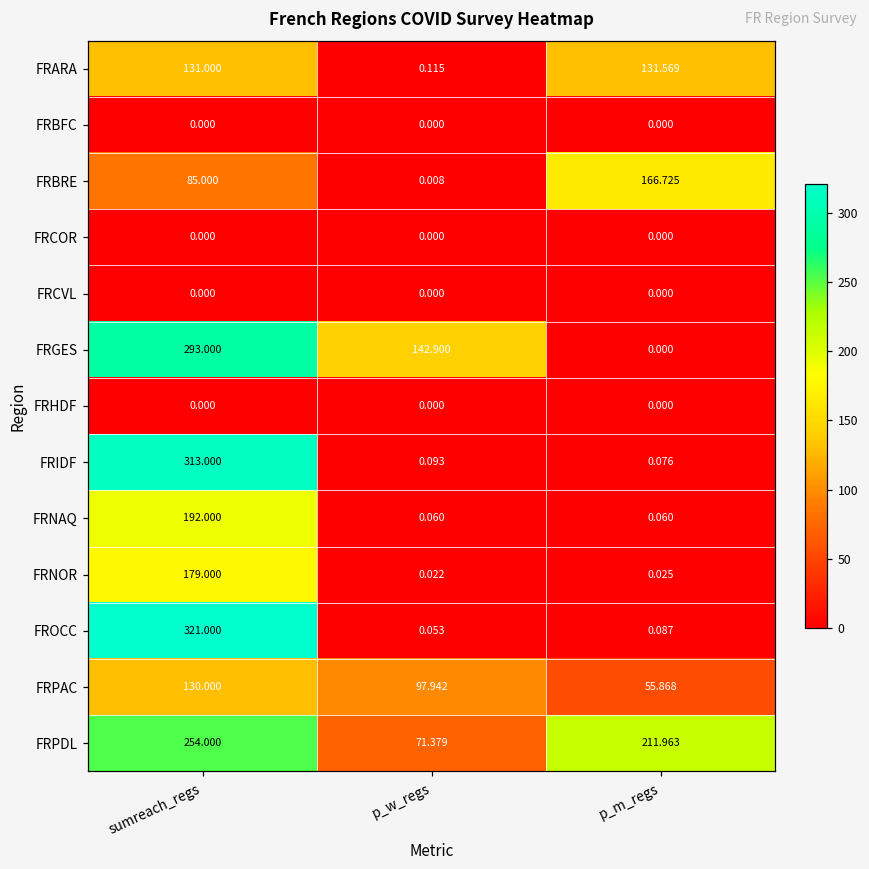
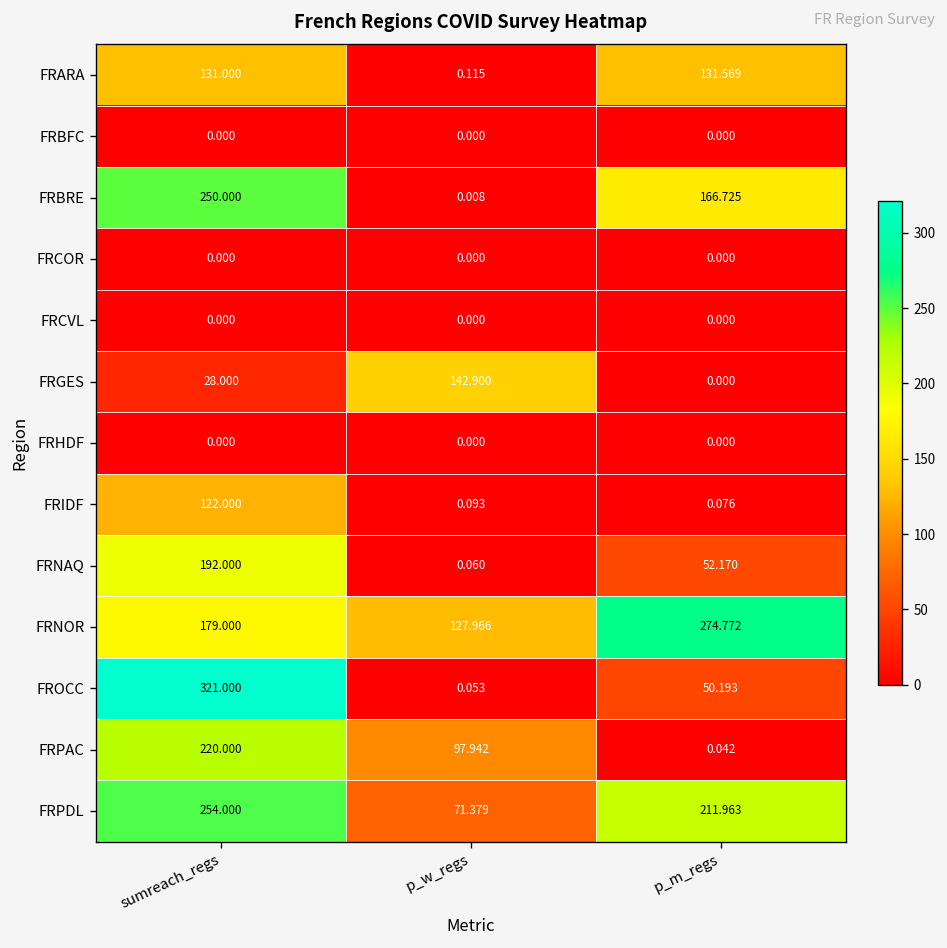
FRBRE, sumreach_regs: 85.000 -> 250.000
FRGES, sumreach_regs: 293.000 -> 28.000
FRIDF, sumreach_regs: 313.000 -> 122.000
FRNAQ, p_m_regs: 0.060 -> 52.170
FRNOR, p_w_regs: 0.022 -> 127.966
FRNOR, p_m_regs: 0.025 -> 274.772
FROCC, p_m_regs: 0.087 -> 50.193
FRPAC, sumreach_regs: 130.000 -> 220.000
FRPAC, p_m_regs: 55.868 -> 0.042
